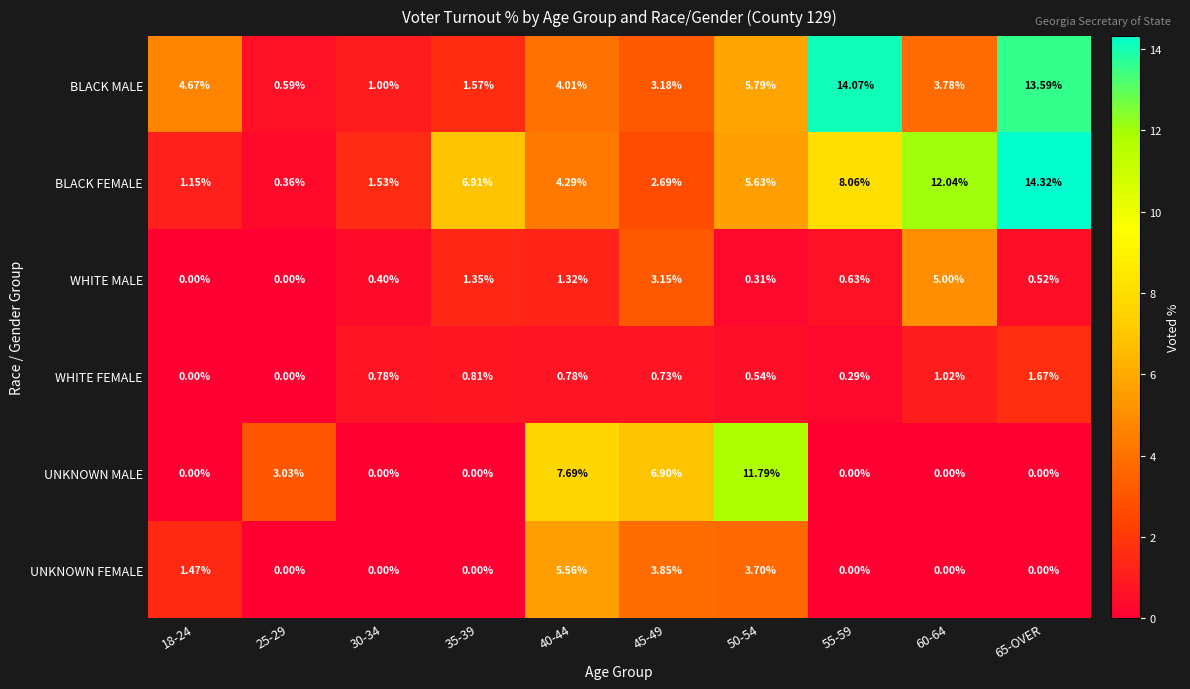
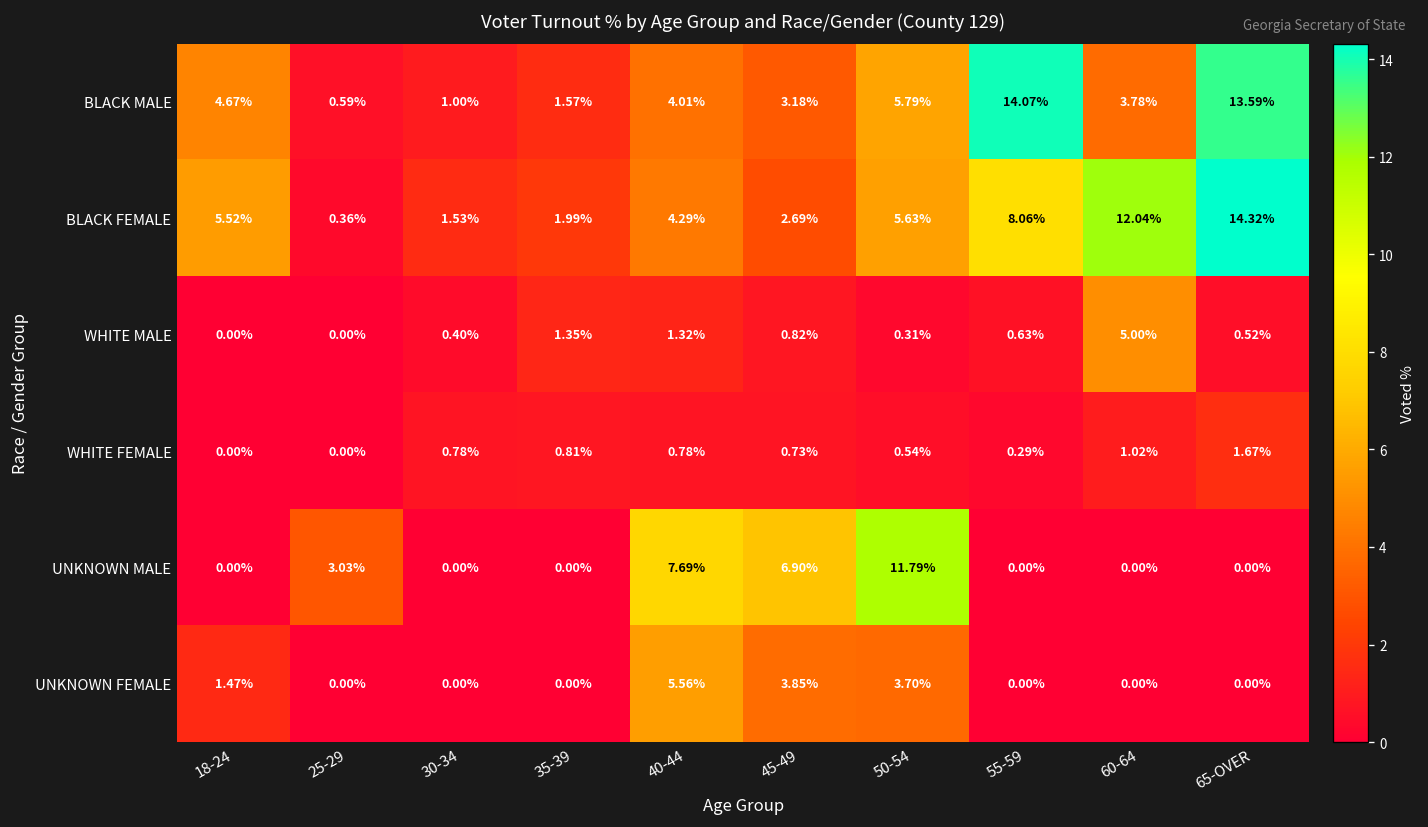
BLACK FEMALE, 18-24: 1.15% -> 5.52%
BLACK FEMALE, 35-39: 6.91% -> 1.99%
WHITE MALE, 45-49: 3.15% -> 0.82%
